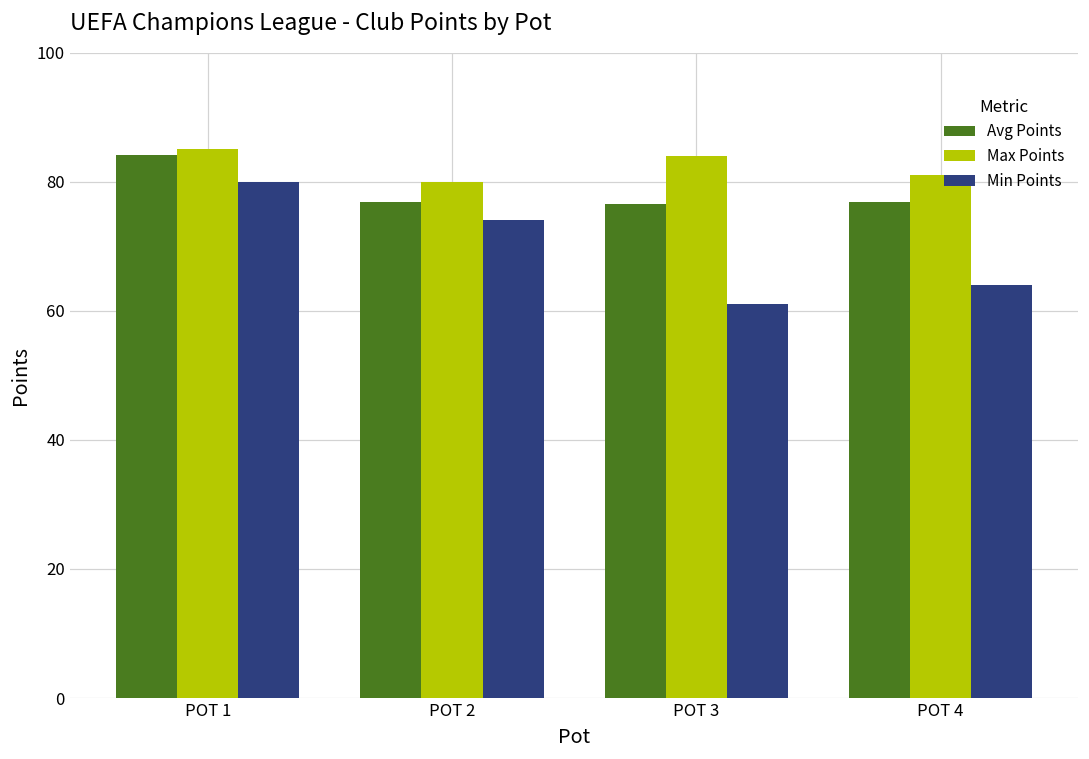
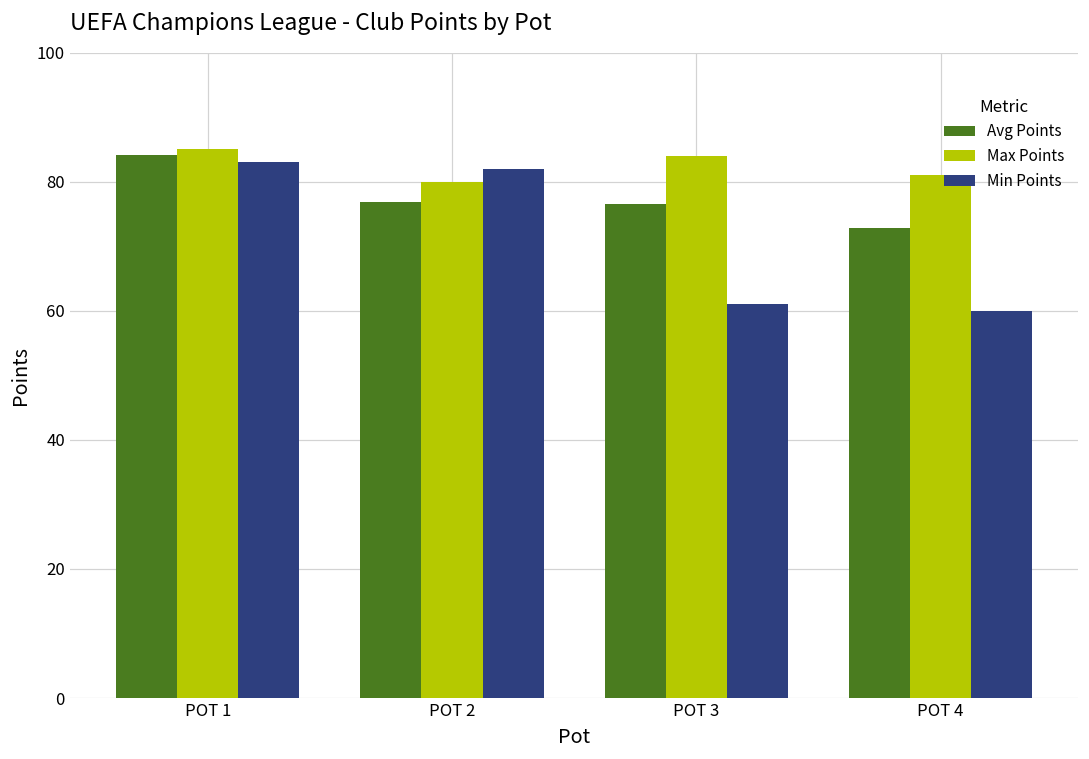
Min Points, POT 1: 80 -> 83
Min Points, POT 2: 74 -> 82
Avg Points, POT 4: 77 -> 73
Min Points, POT 4: 64 -> 60
